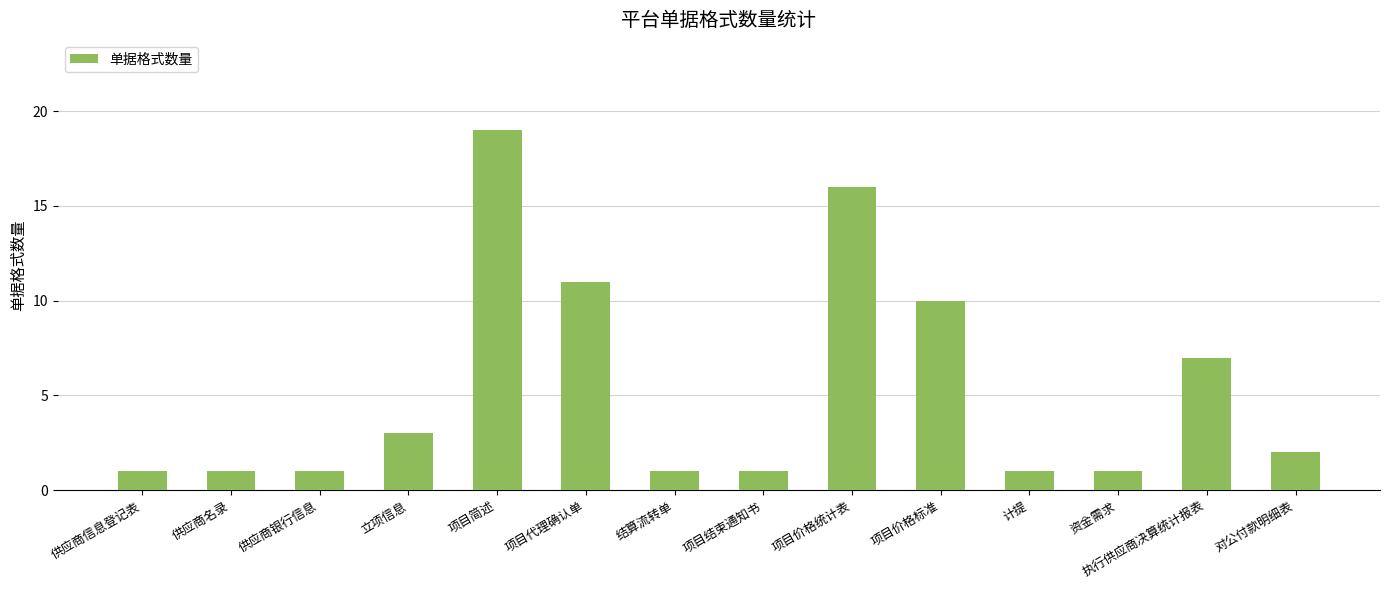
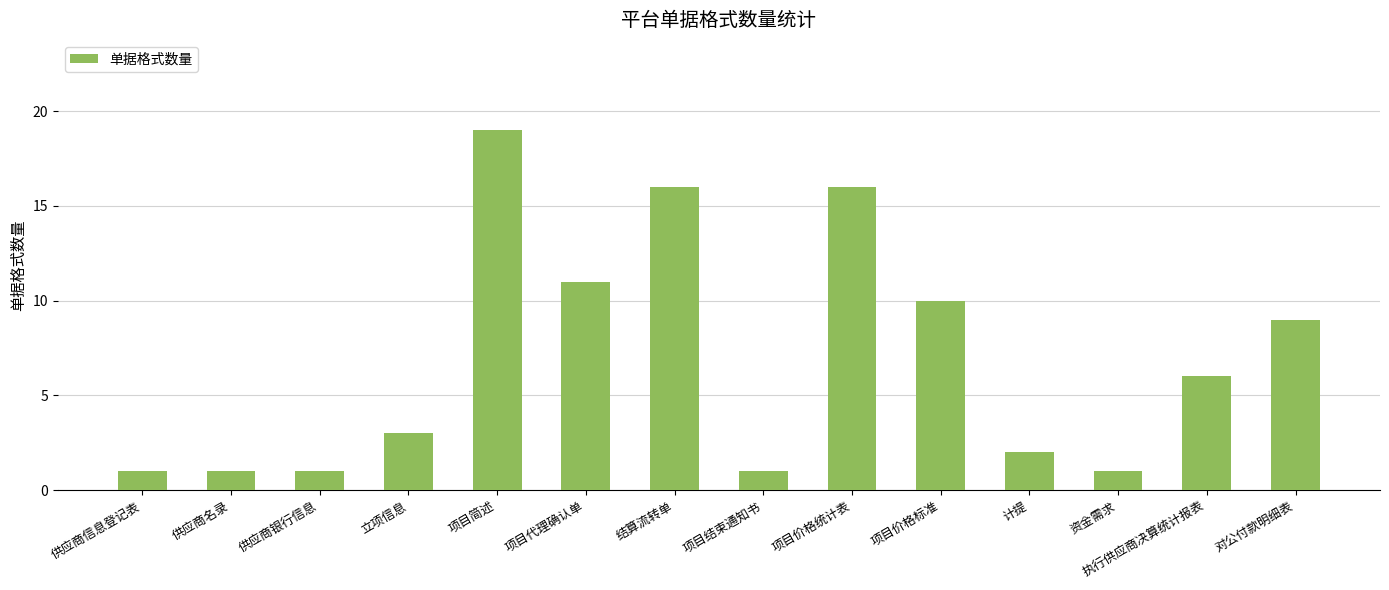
结算流转单: 1 -> 16
计提: 1 -> 2
执行供应商决算统计报表: 7 -> 6
对公付款明细表: 2 -> 9
